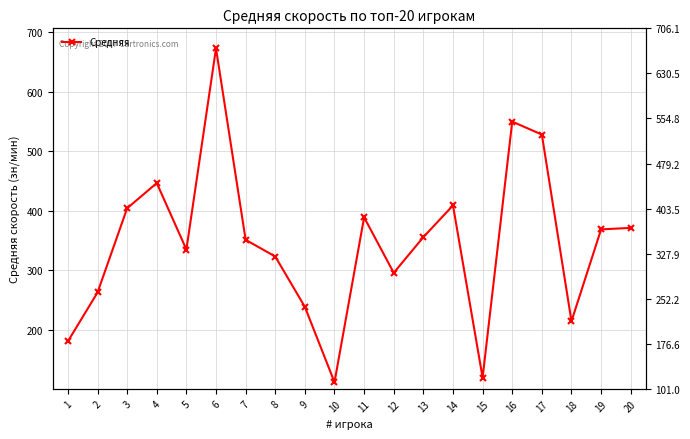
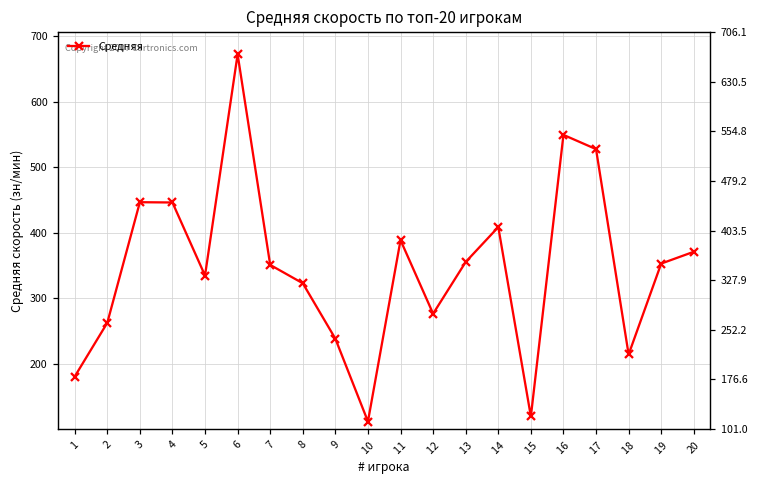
3: 400 -> 450
12: 300 -> 280
19: 370 -> 350
